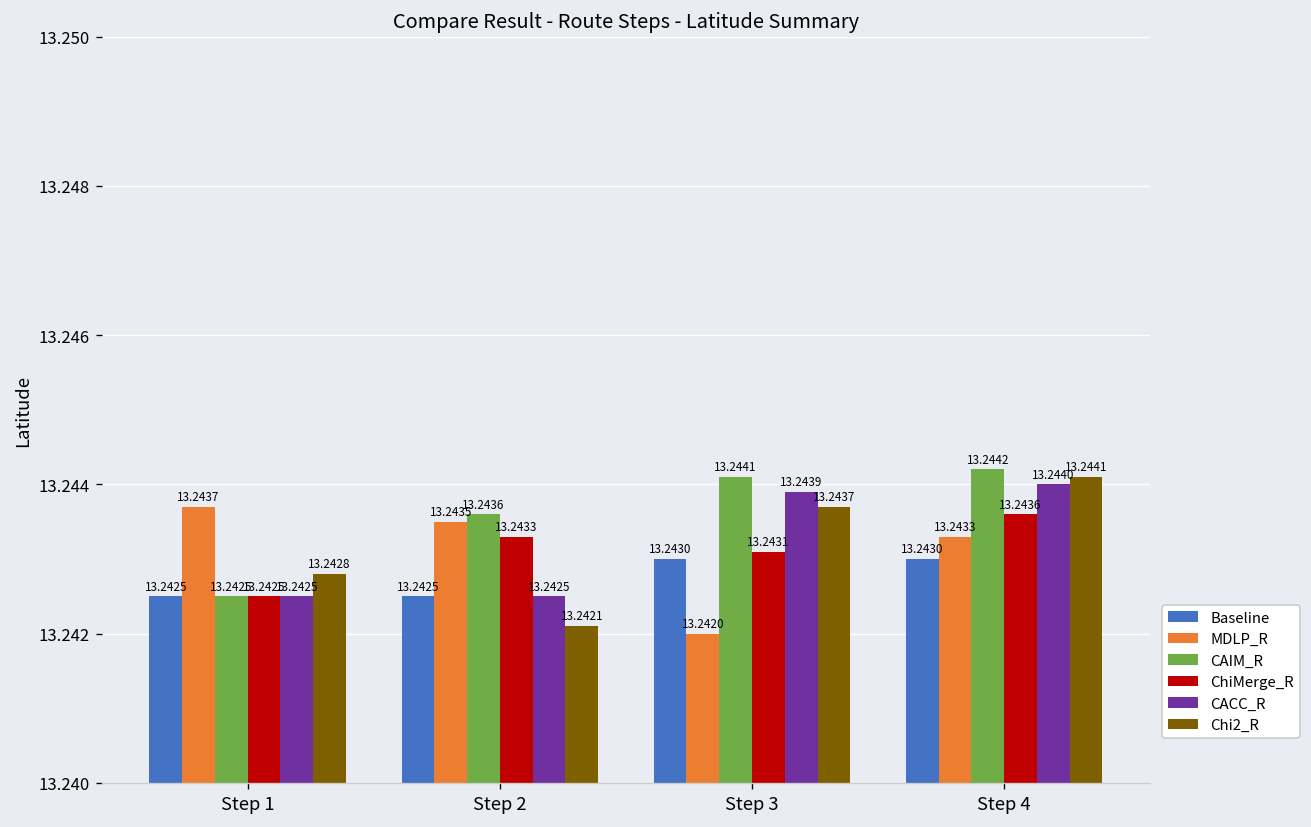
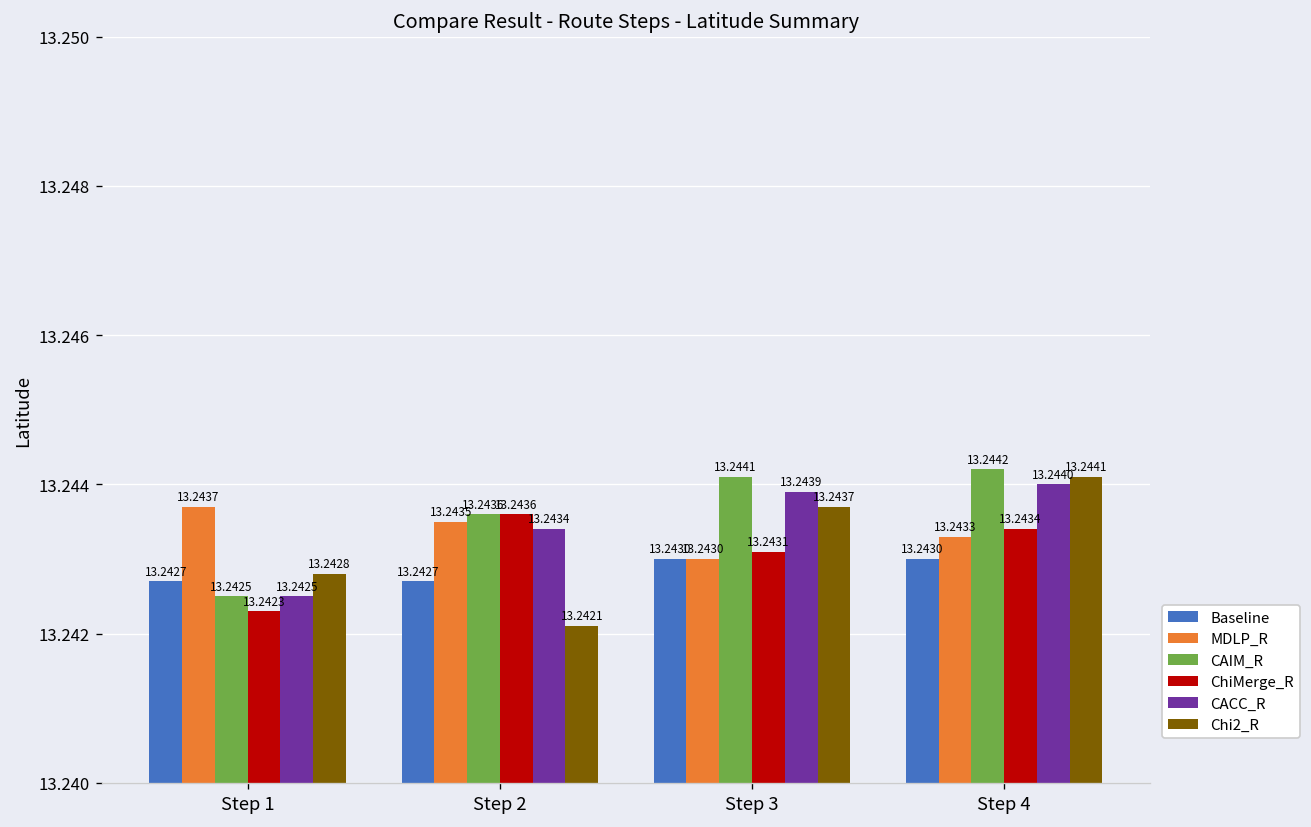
Baseline, Step 1: 13.2425 -> 13.2427
ChiMerge_R, Step 1: 13.2425 -> 13.2423
Baseline, Step 2: 13.2425 -> 13.2427
ChiMerge_R, Step 2: 13.2433 -> 13.2436
CACC_R, Step 2: 13.2425 -> 13.2434
MDLP_R, Step 3: 13.2420 -> 13.2430
ChiMerge_R, Step 4: 13.2436 -> 13.2434
